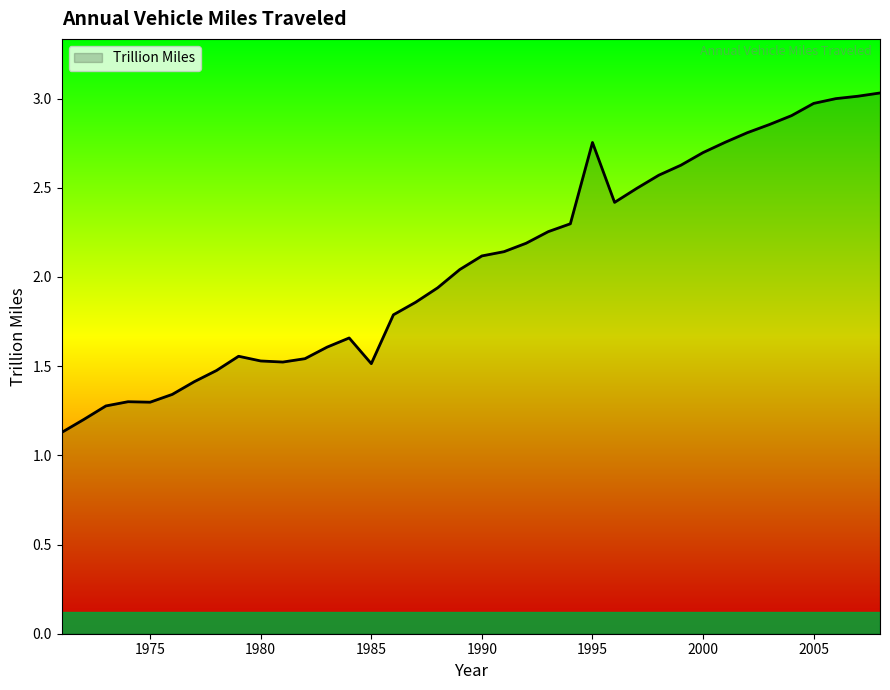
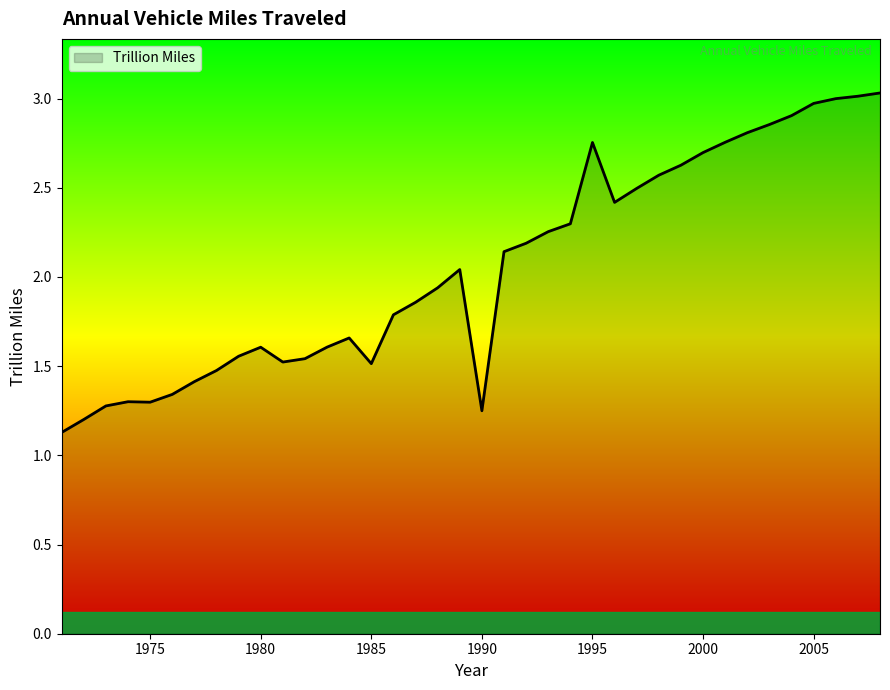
1980: 1.53 -> 1.61
1990: 2.12 -> 1.25
